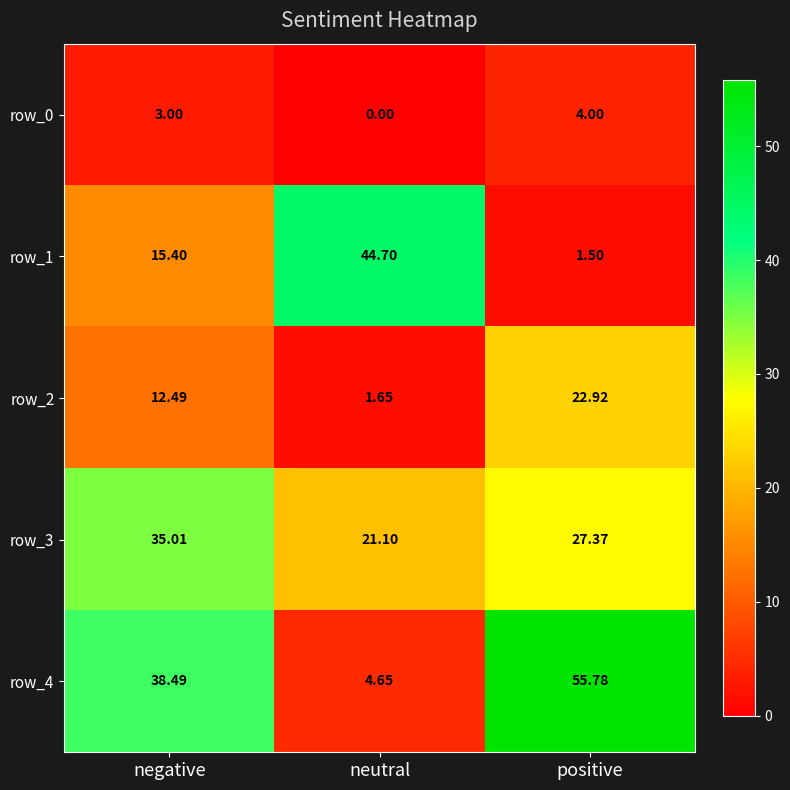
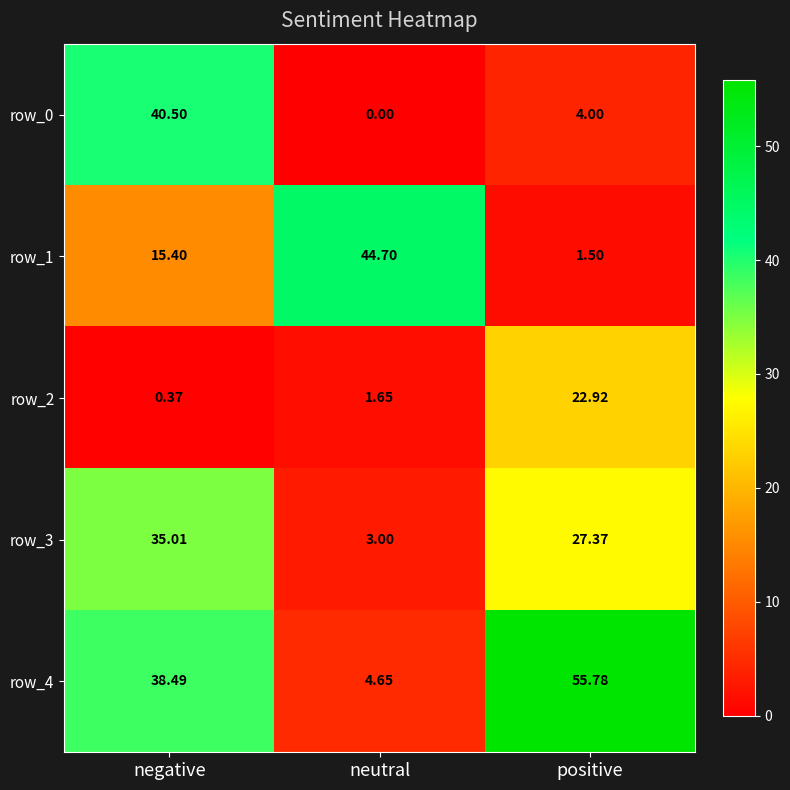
row_0, negative: 3.00 -> 40.50
row_2, negative: 12.49 -> 0.37
row_3, neutral: 21.10 -> 3.00
